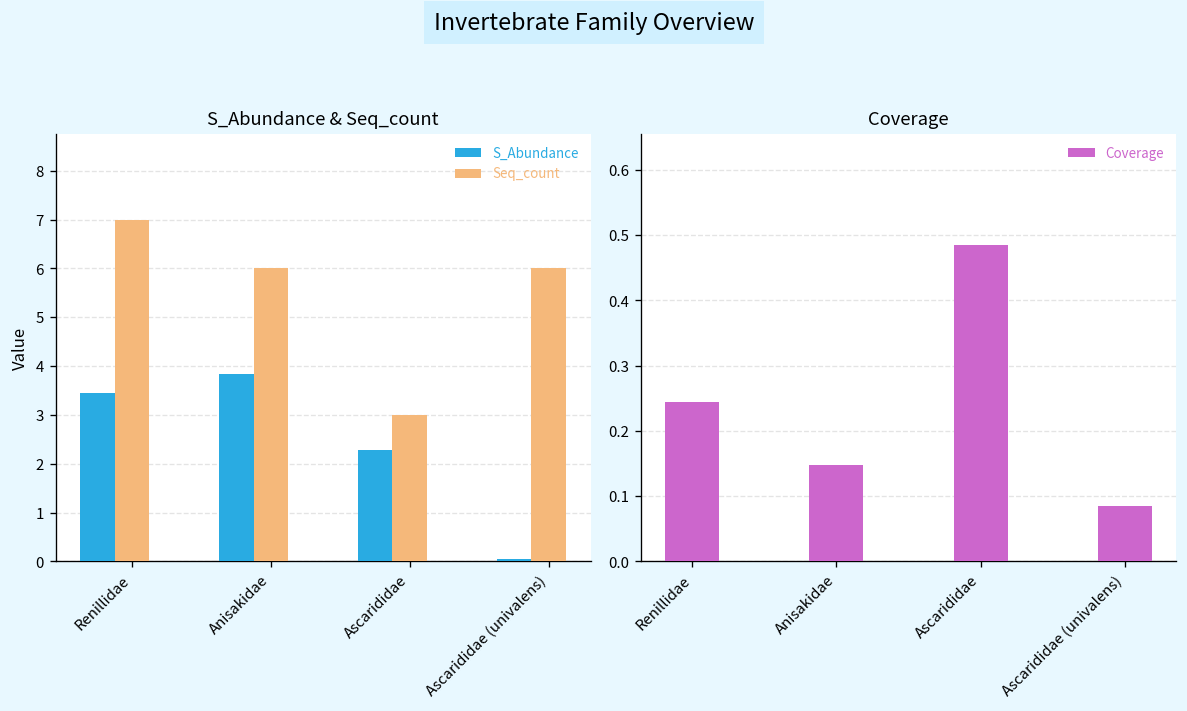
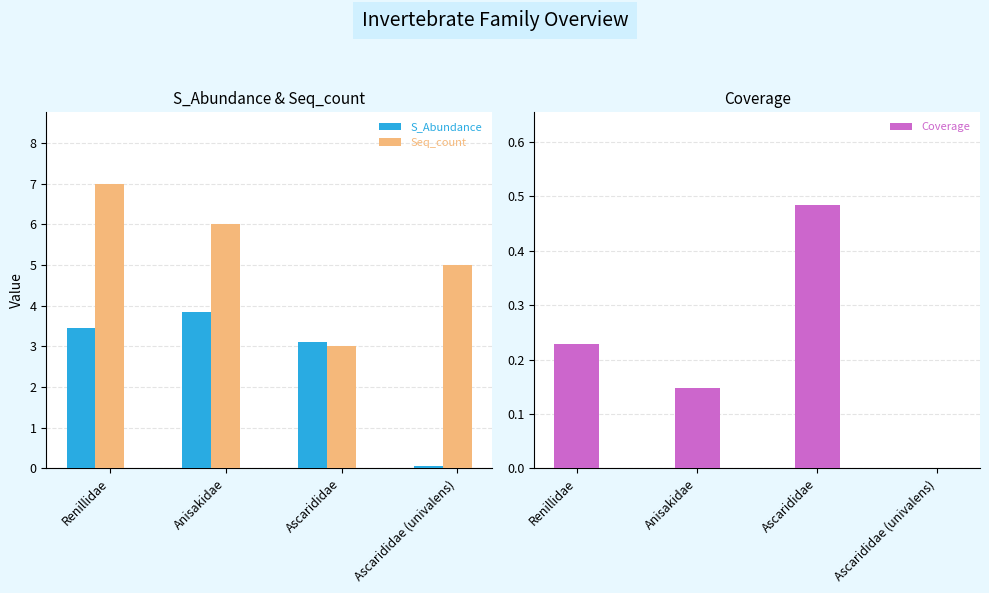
S_Abundance & Seq_count, S_Abundance, Ascarididae: 2.3 -> 3.1
S_Abundance & Seq_count, Seq_count, Ascarididae (univalens): 6 -> 5
Coverage, Renillidae: 0.24 -> 0.23
Coverage, Ascarididae (univalens): 0.09 -> 0.00
